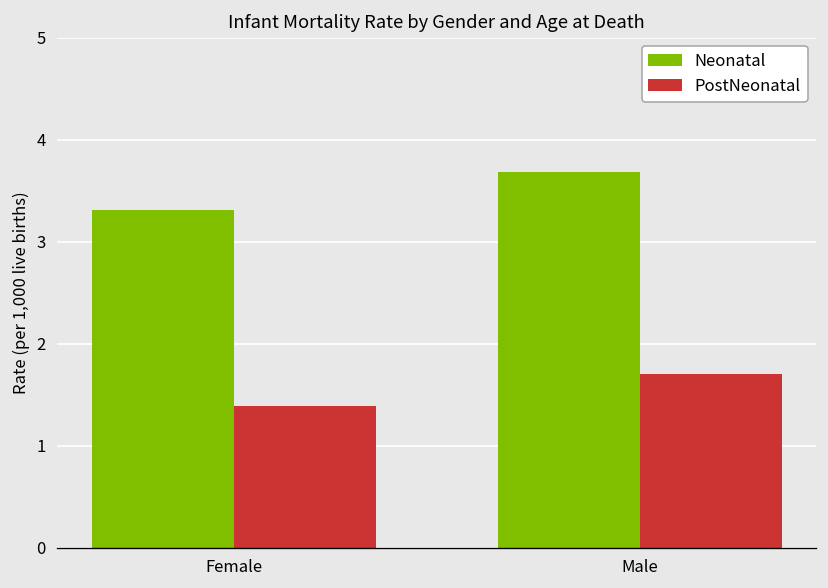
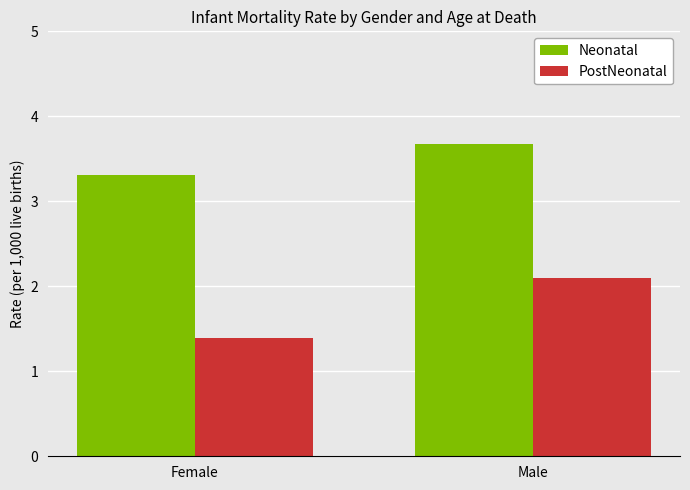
PostNeonatal, Male: 1.7 -> 2.1
